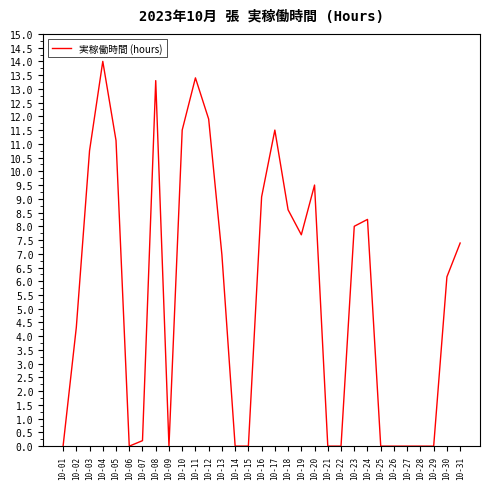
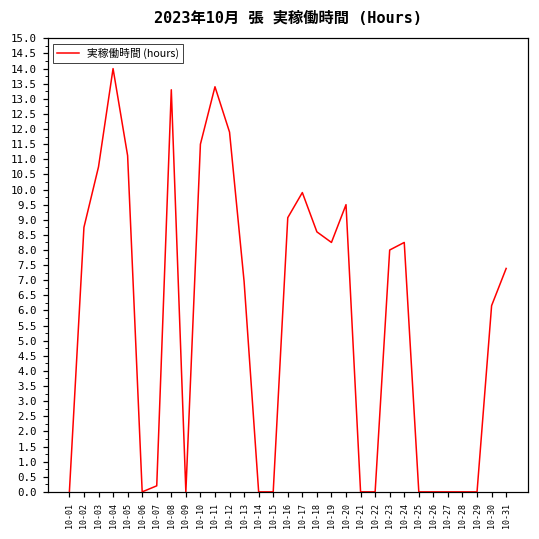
10-02: 4.3 -> 8.8
10-17: 11.5 -> 9.9
10-19: 7.7 -> 8.3
